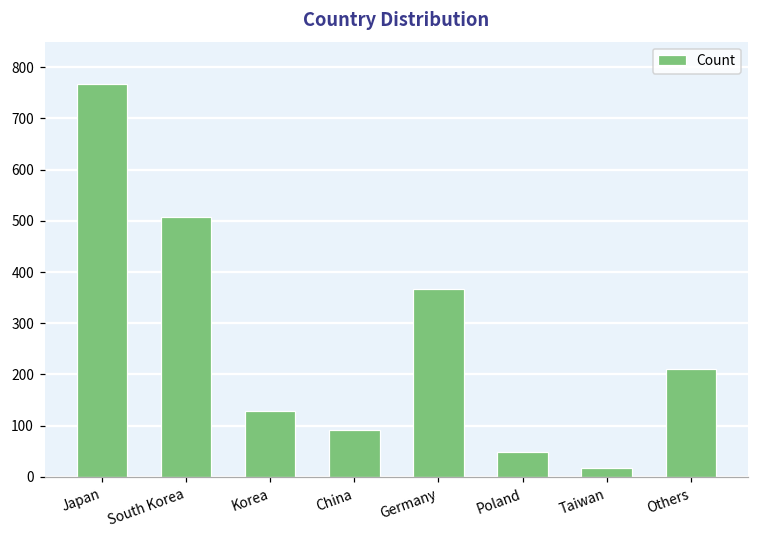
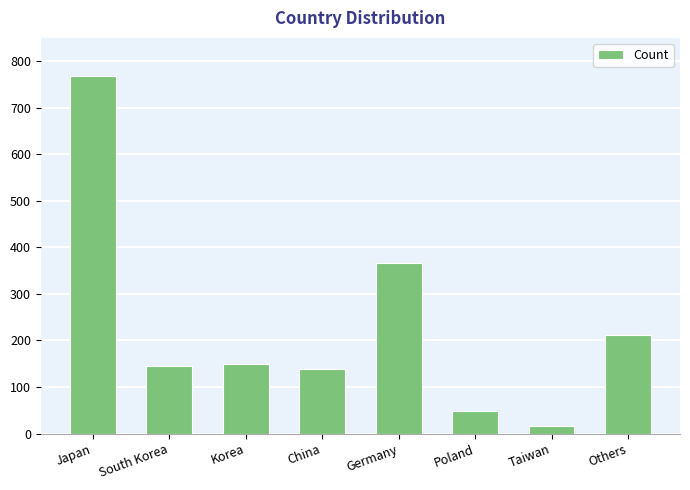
South Korea: 510 -> 150
Korea: 130 -> 150
China: 90 -> 140
